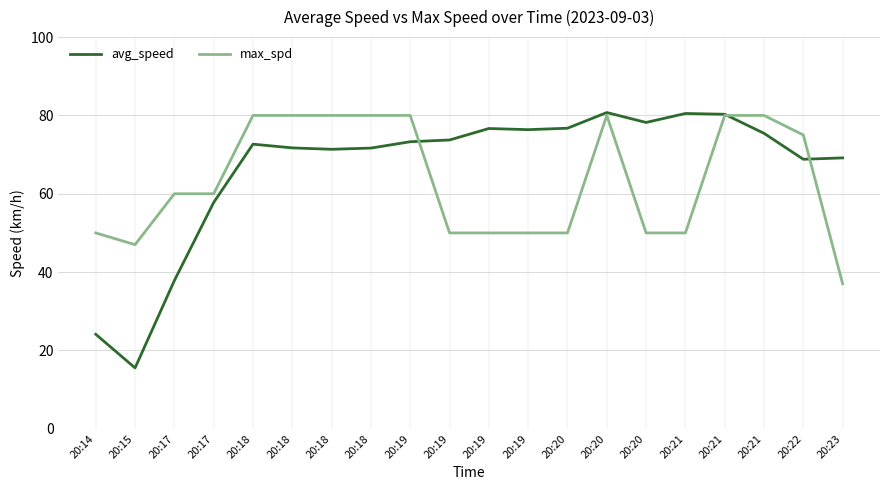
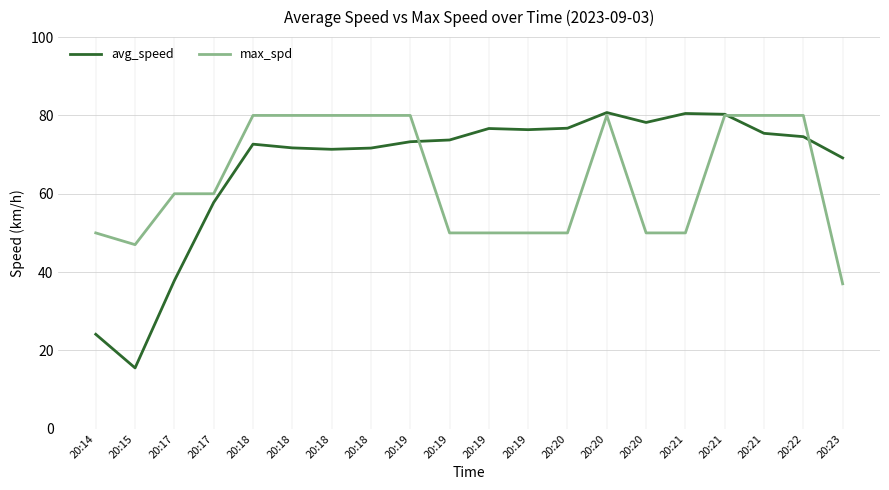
avg_speed, 20:22: 69 -> 75
max_spd, 20:22: 75 -> 80
